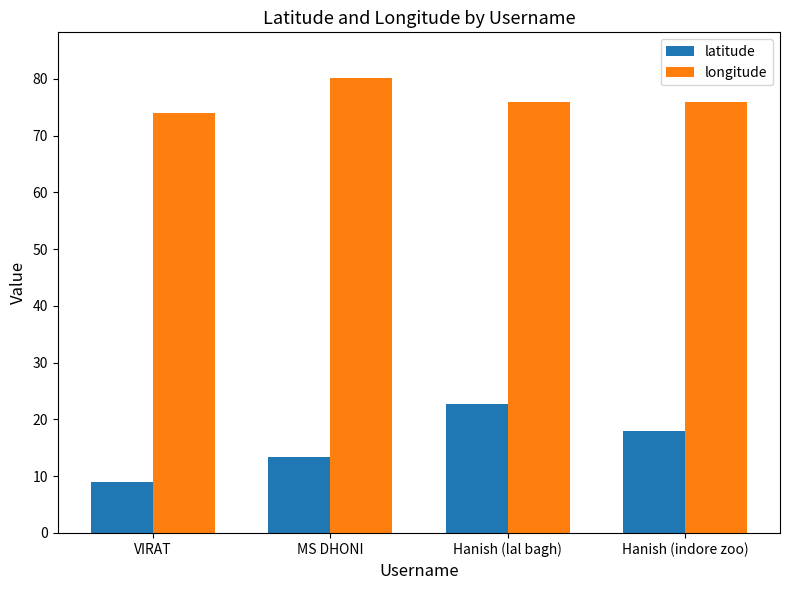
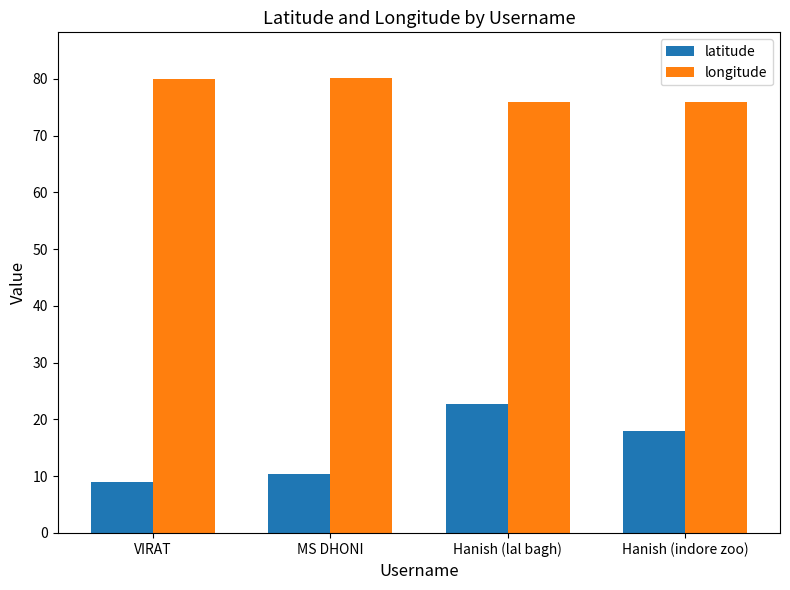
longitude, VIRAT: 74 -> 80
latitude, MS DHONI: 13 -> 10
